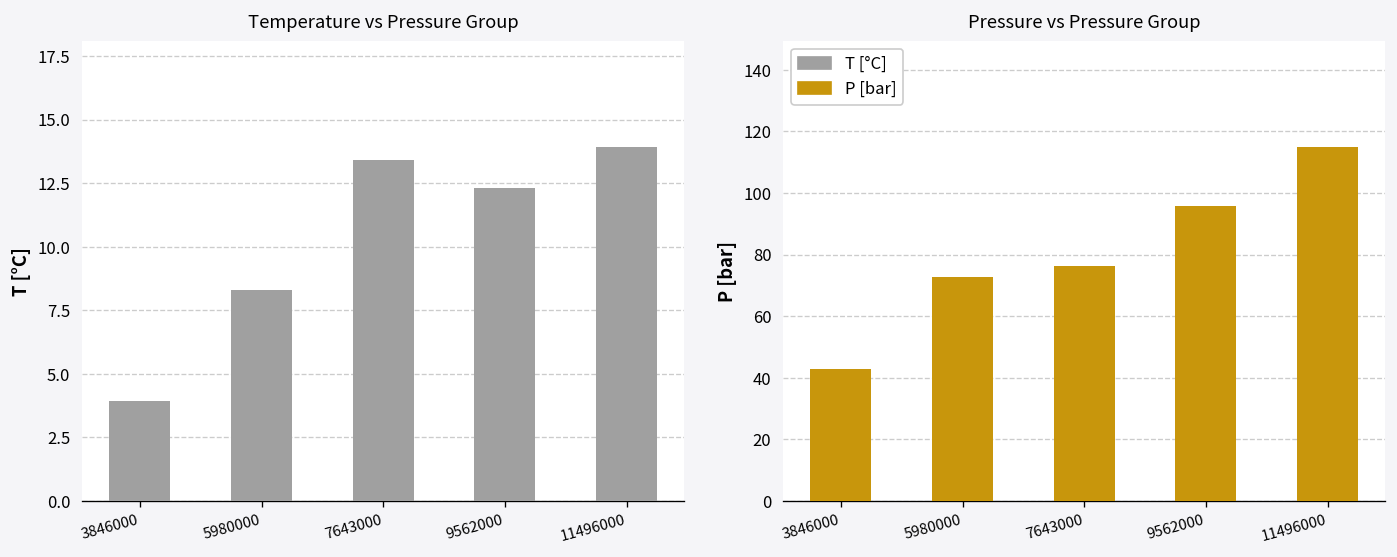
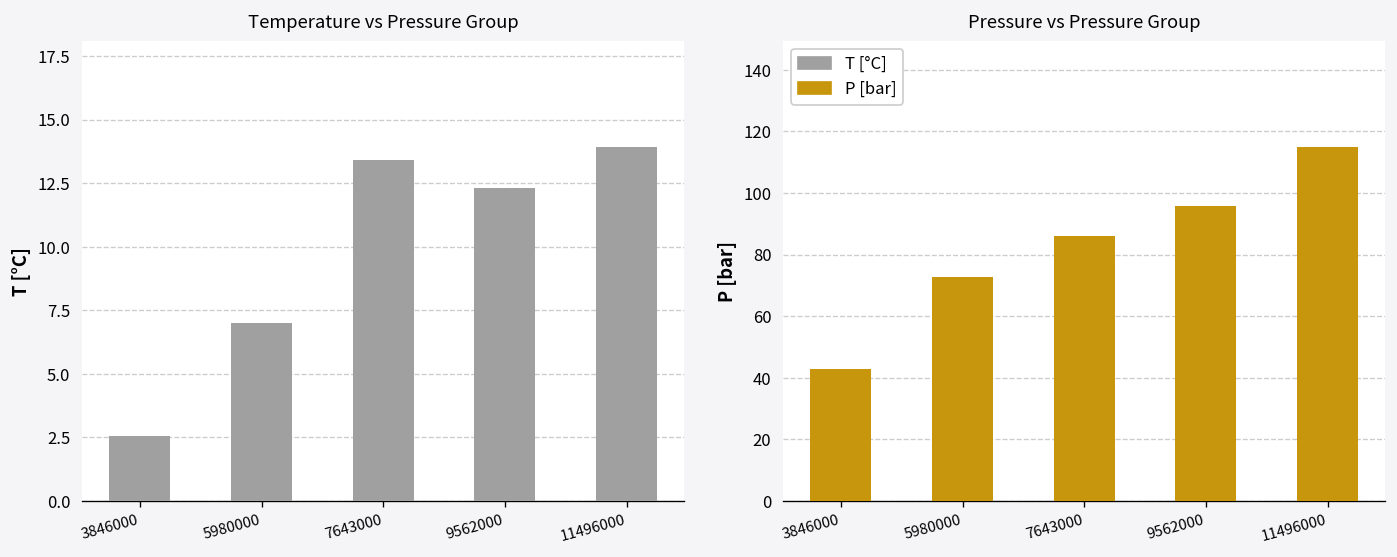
Temperature vs Pressure Group, 3846000: 3.9 -> 2.5
Temperature vs Pressure Group, 5980000: 8.3 -> 7.0
Pressure vs Pressure Group, 7643000: 76 -> 86
